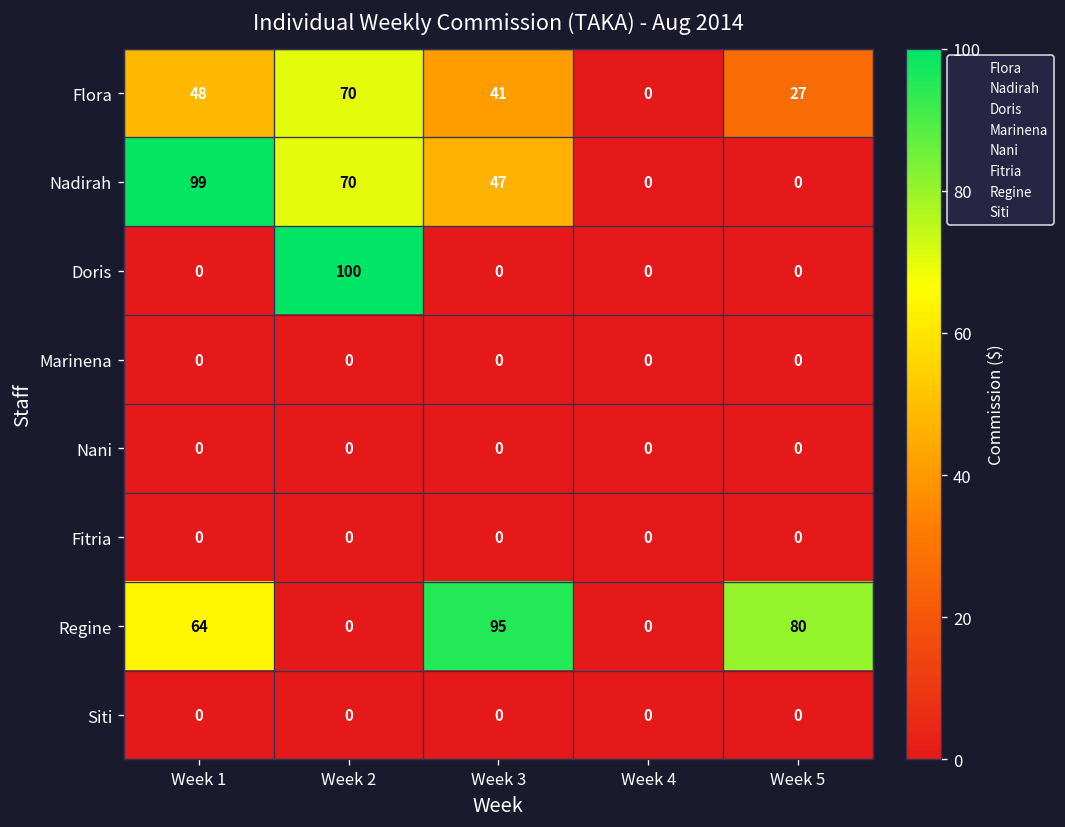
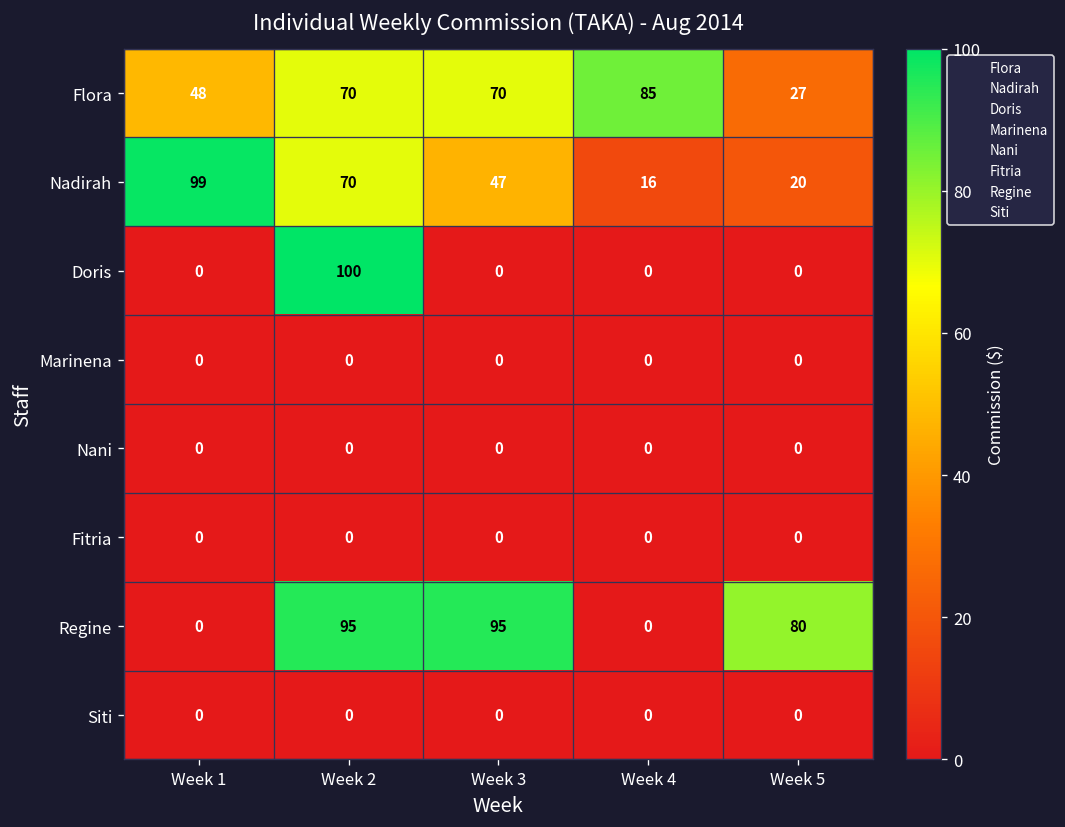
Flora, Week 3: 41 -> 70
Flora, Week 4: 0 -> 85
Nadirah, Week 4: 0 -> 16
Nadirah, Week 5: 0 -> 20
Regine, Week 1: 64 -> 0
Regine, Week 2: 0 -> 95
